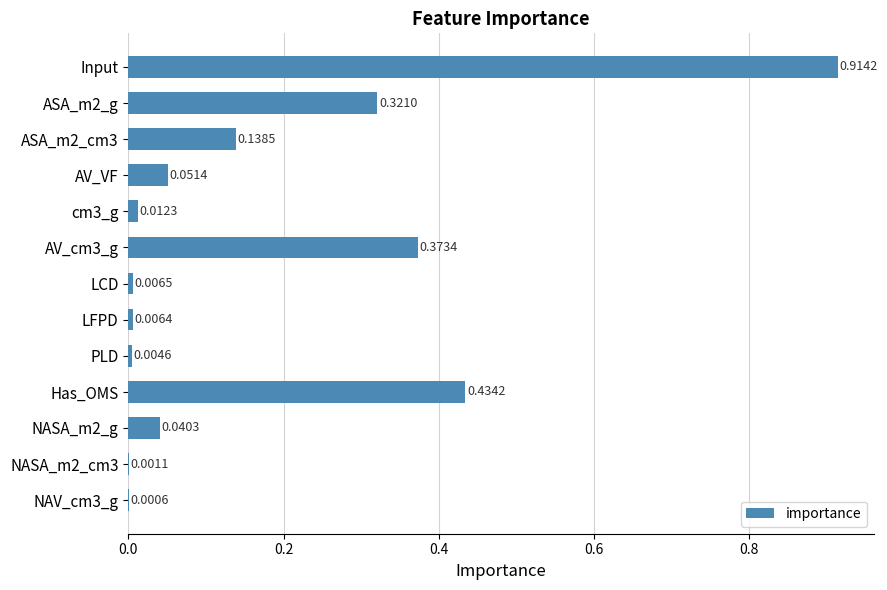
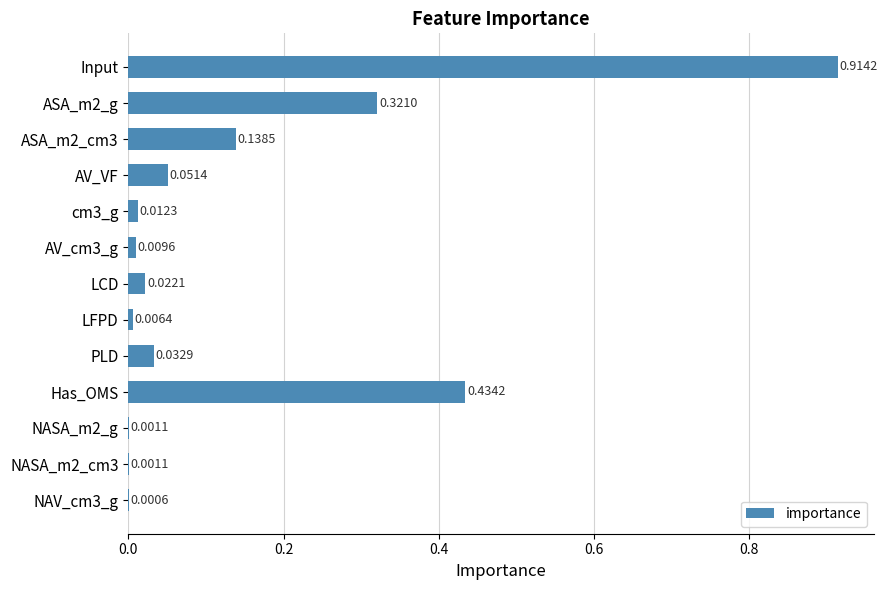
AV_cm3_g: 0.3734 -> 0.0096
LCD: 0.0065 -> 0.0221
PLD: 0.0046 -> 0.0329
NASA_m2_g: 0.0403 -> 0.0011
